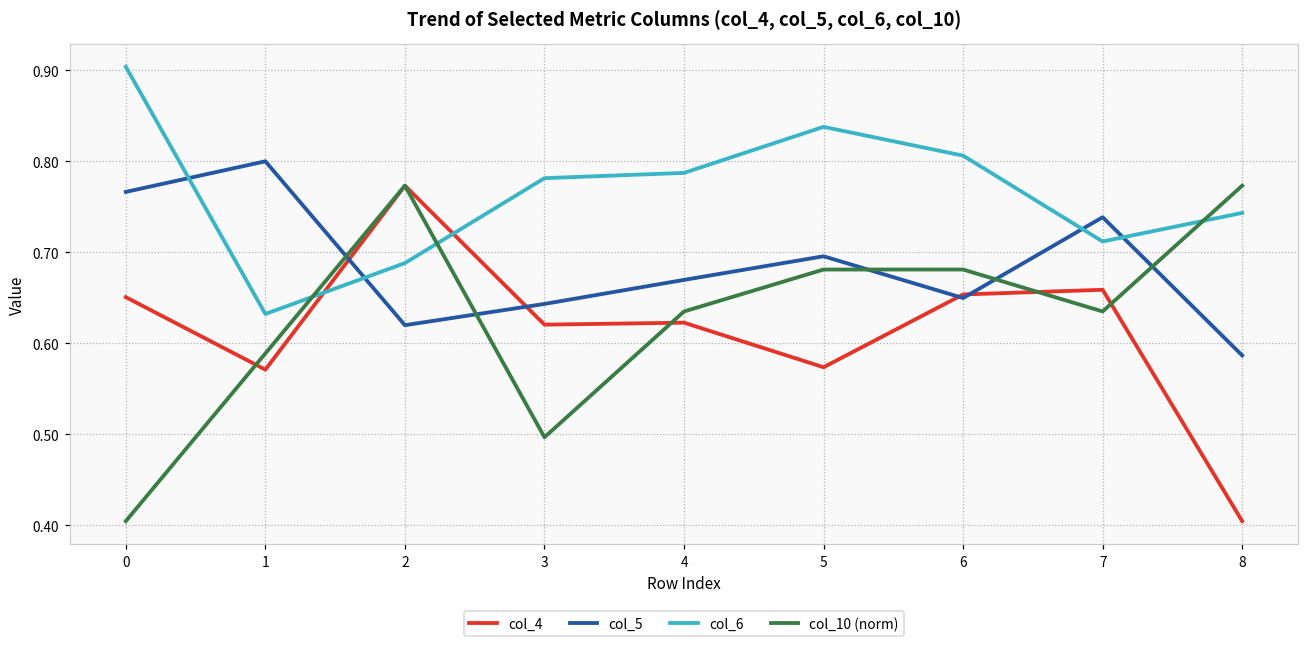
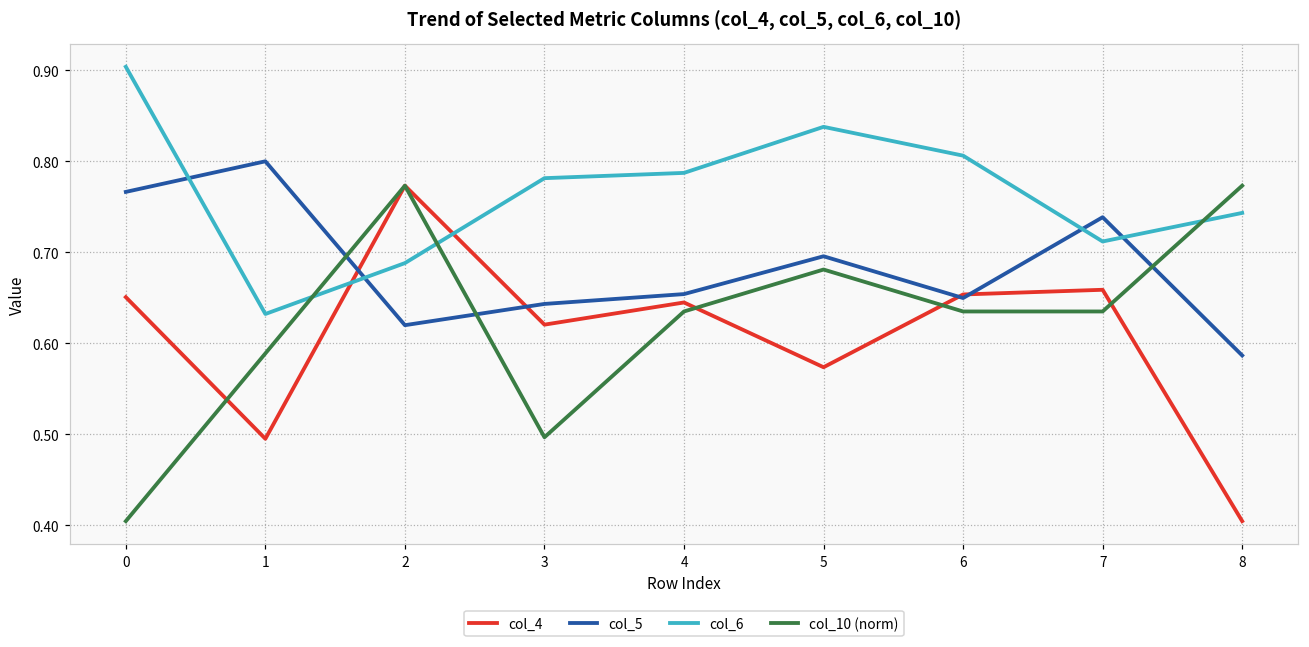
col_4, 1: 0.57 -> 0.50
col_4, 4: 0.62 -> 0.64
col_5, 4: 0.67 -> 0.65
col_10 (norm), 6: 0.68 -> 0.64
